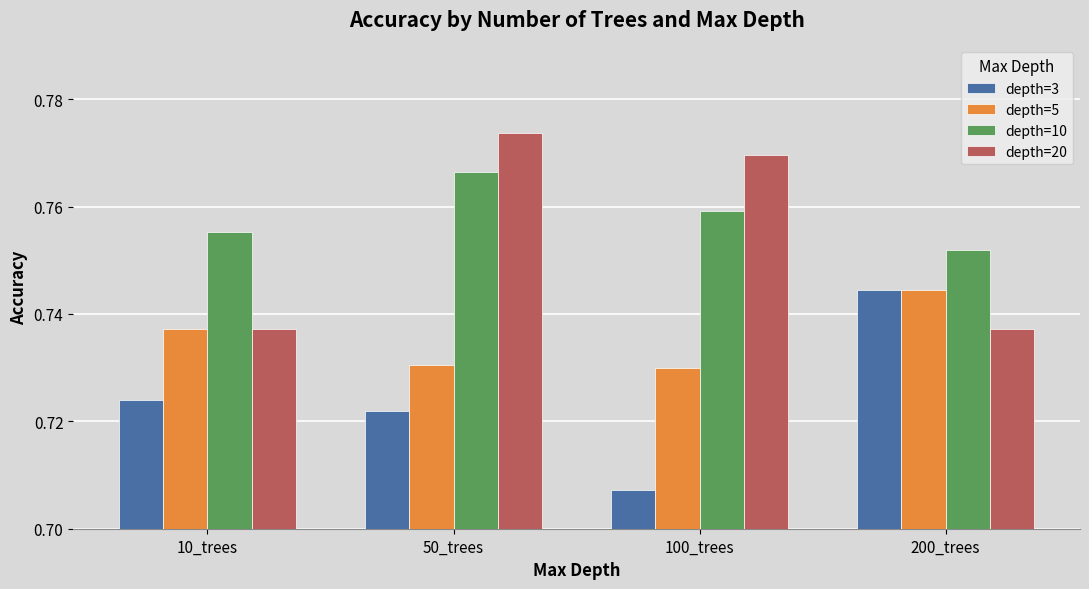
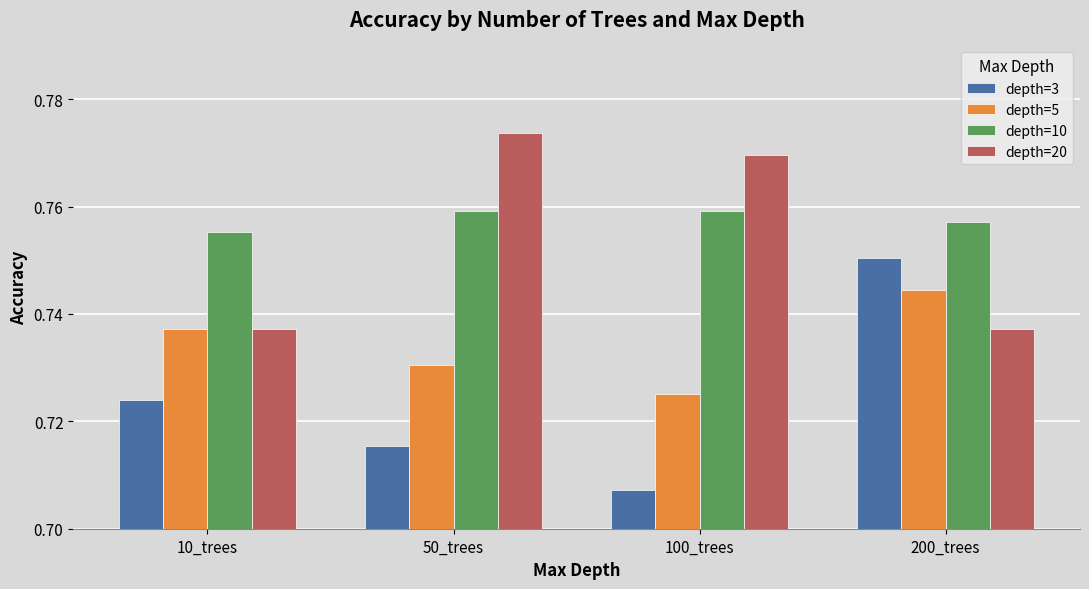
depth=3, 50_trees: 0.722 -> 0.715
depth=10, 50_trees: 0.766 -> 0.759
depth=5, 100_trees: 0.730 -> 0.725
depth=3, 200_trees: 0.745 -> 0.750
depth=10, 200_trees: 0.752 -> 0.757
